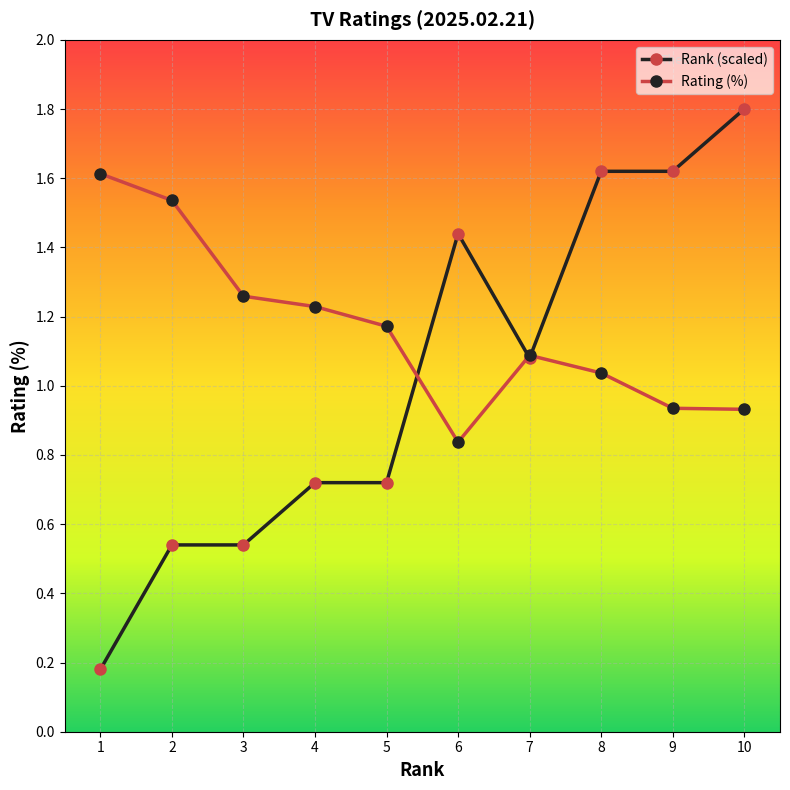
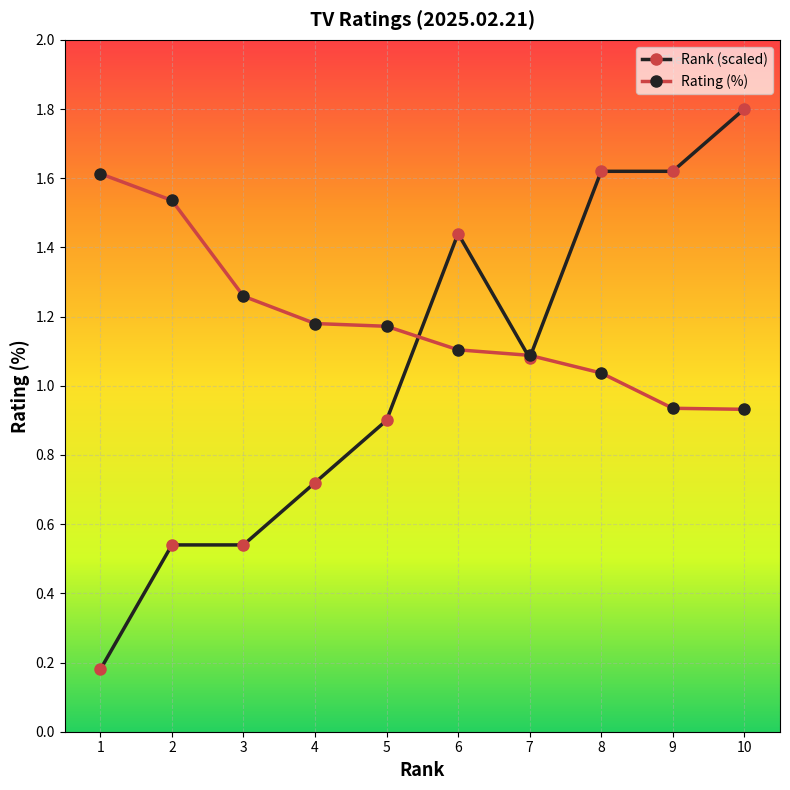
Rating (%), 4: 1.23 -> 1.18
Rank (scaled), 5: 0.72 -> 0.90
Rating (%), 6: 0.84 -> 1.10
